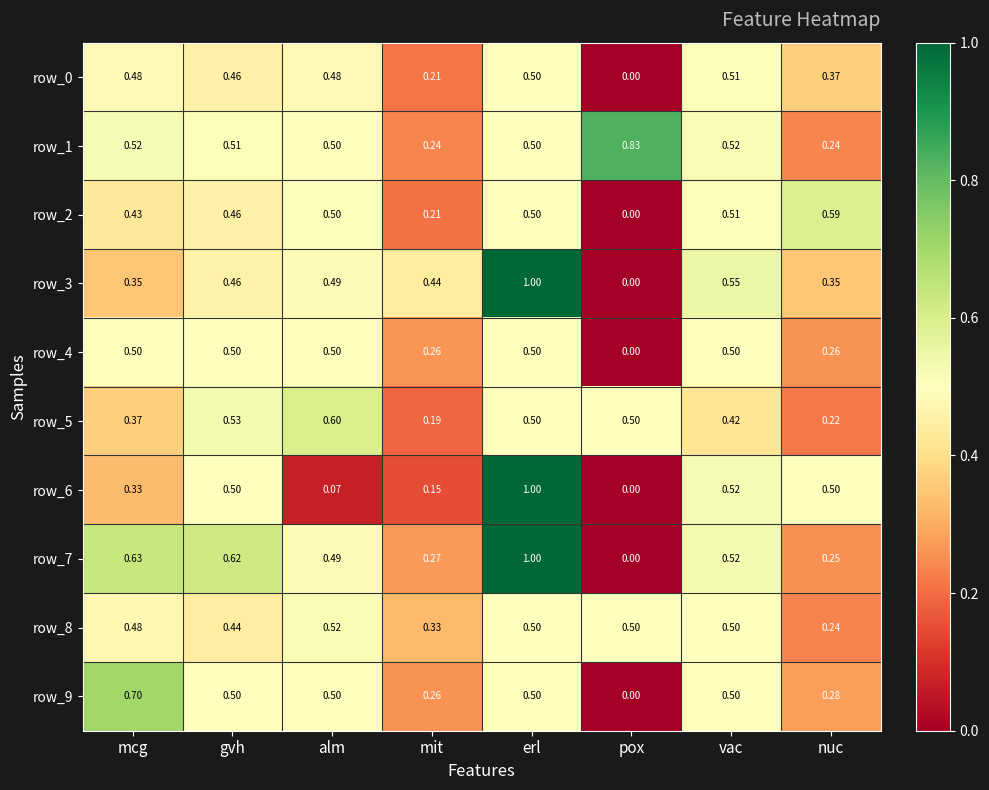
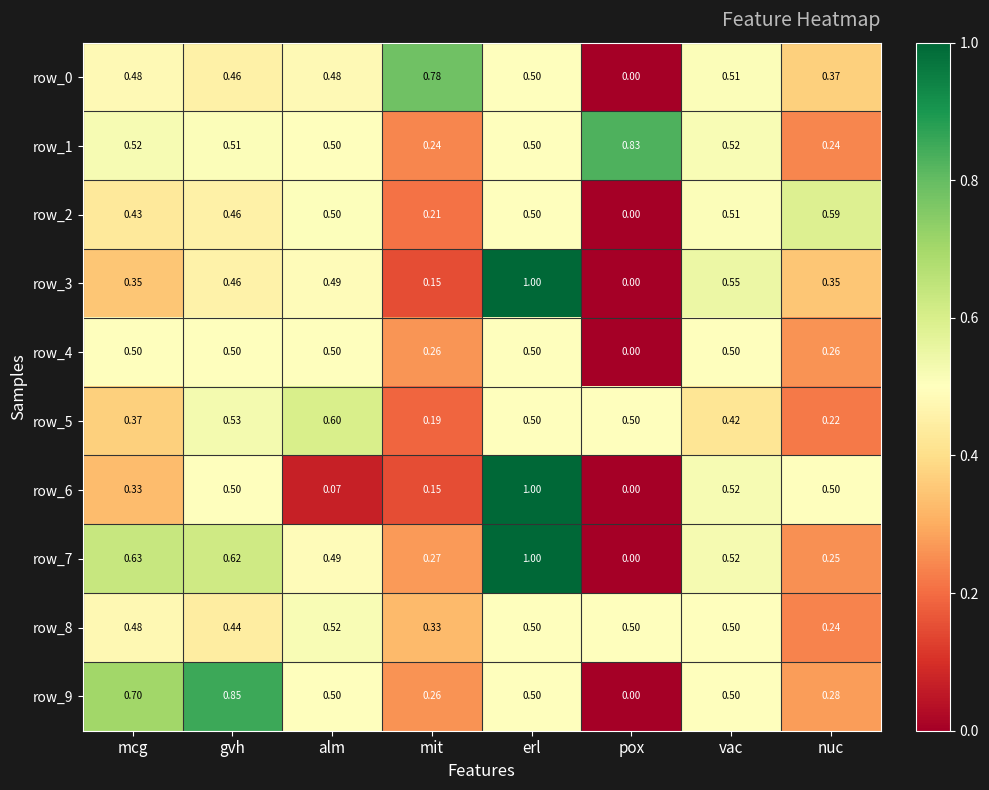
row_0, mit: 0.21 -> 0.78
row_3, mit: 0.44 -> 0.15
row_9, gvh: 0.50 -> 0.85
